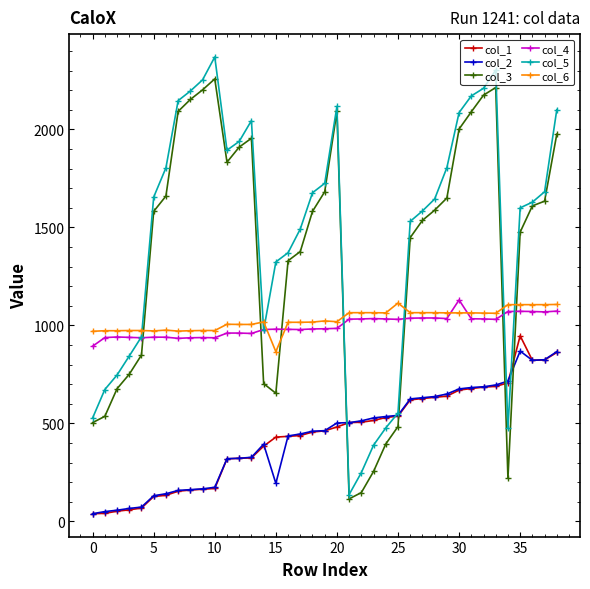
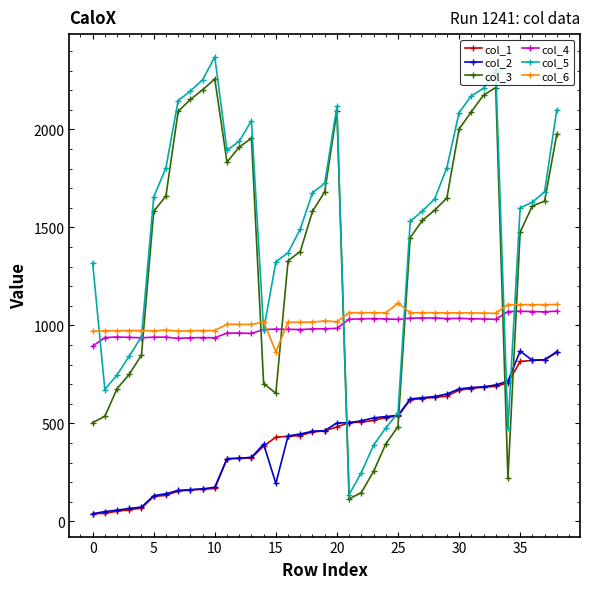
col_5, 0: 530 -> 1320
col_4, 30: 1130 -> 1040
col_1, 35: 950 -> 820
